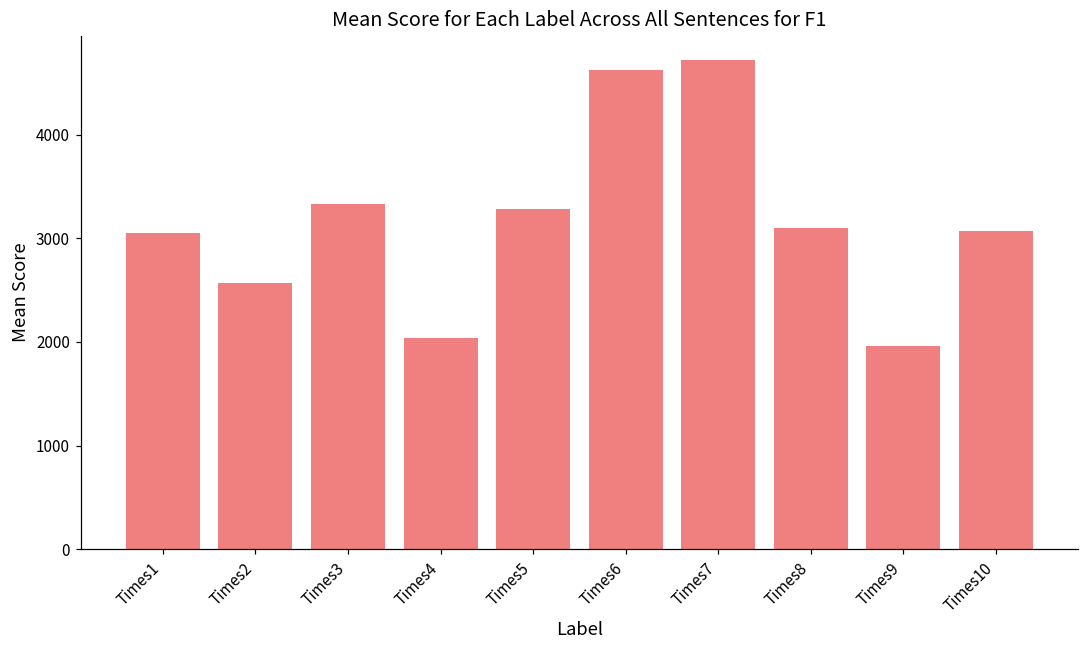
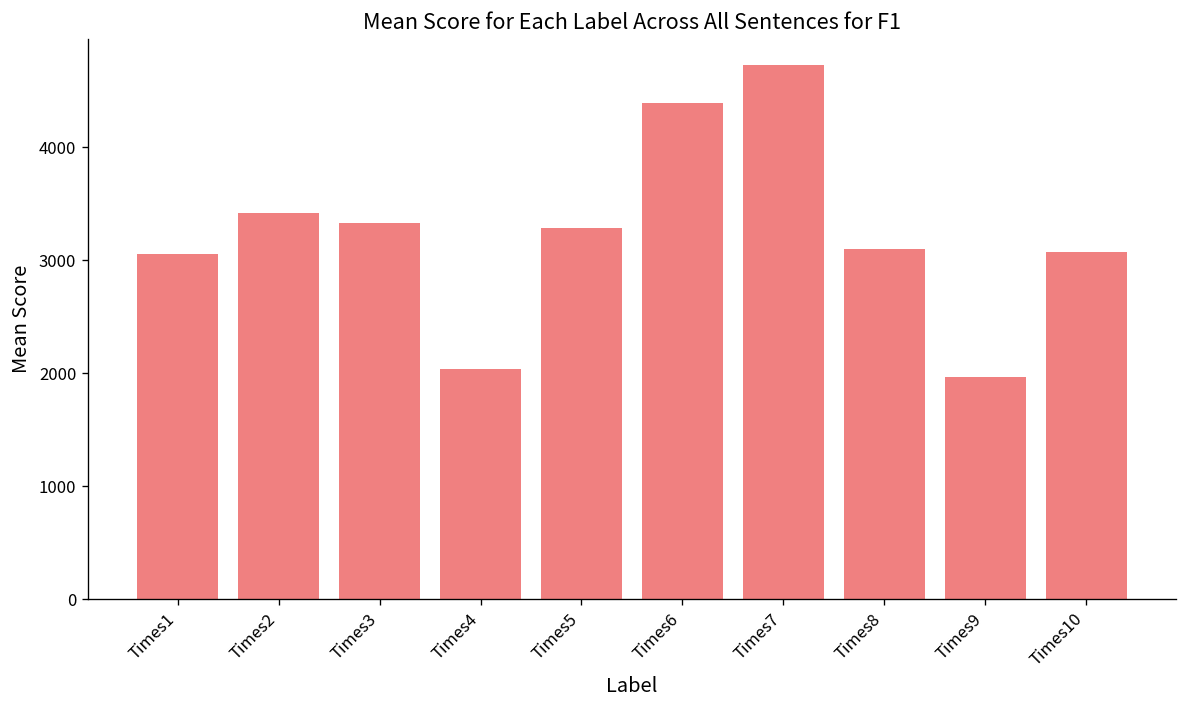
Times2: 2600 -> 3400
Times6: 4600 -> 4400
